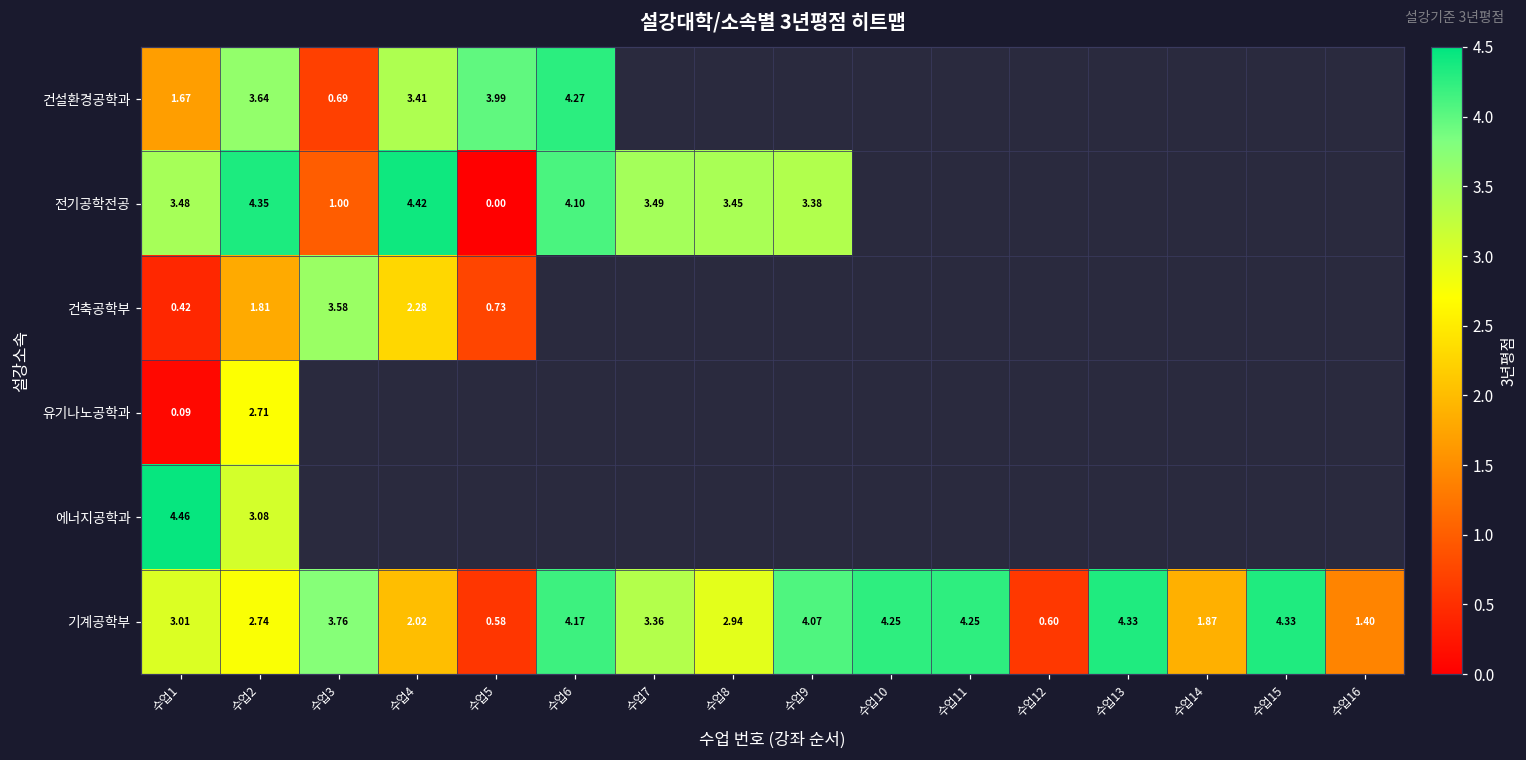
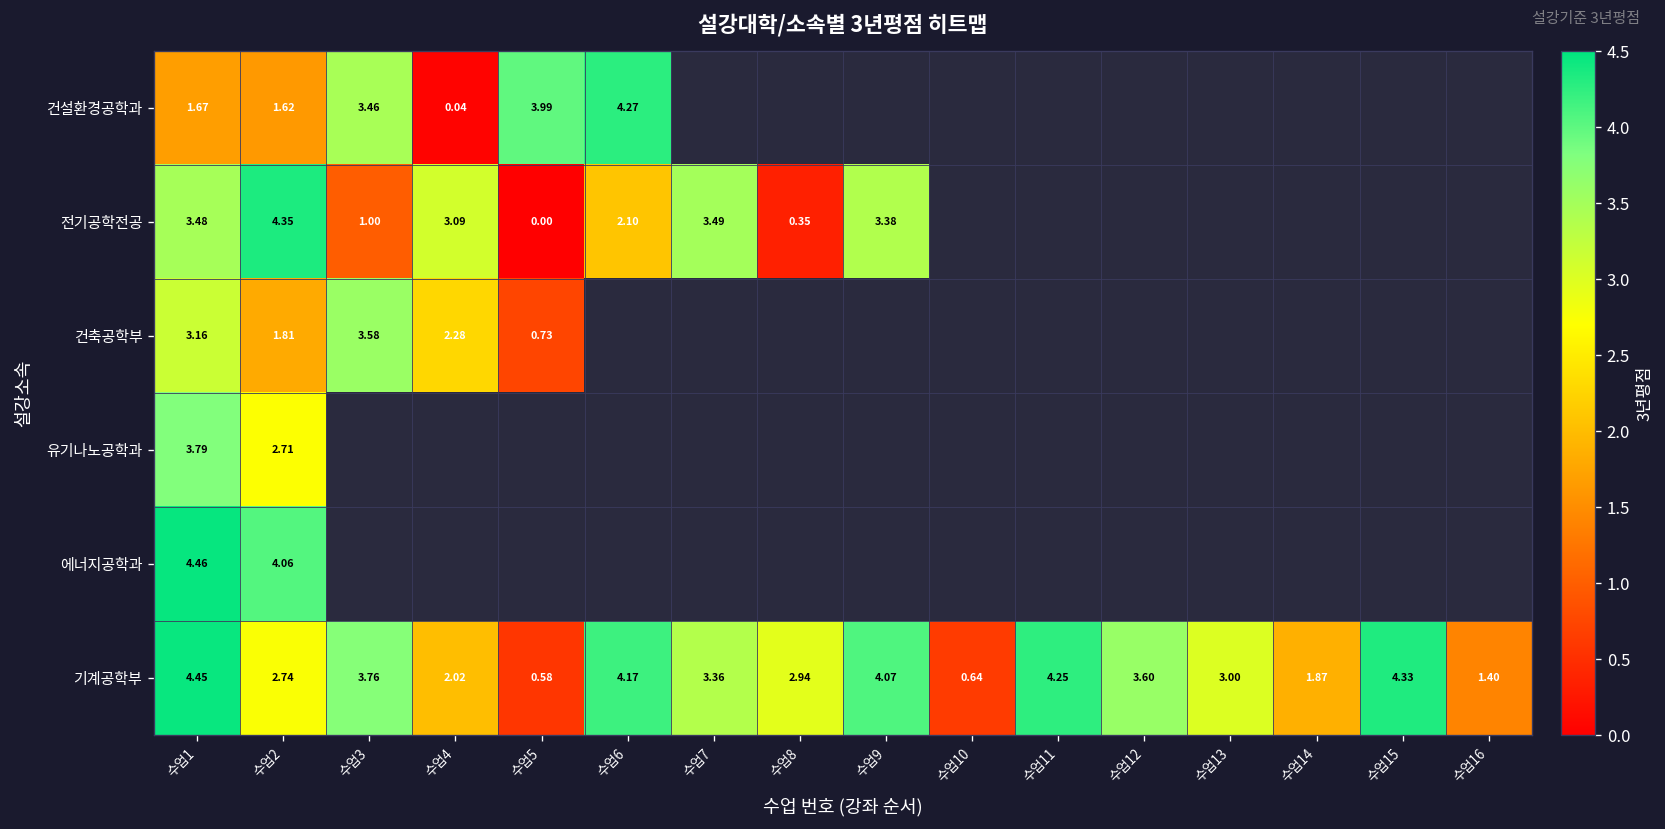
건설환경공학과, 수업2: 3.64 -> 1.62
건설환경공학과, 수업3: 0.69 -> 3.46
건설환경공학과, 수업4: 3.41 -> 0.04
전기공학전공, 수업4: 4.42 -> 3.09
전기공학전공, 수업6: 4.10 -> 2.10
전기공학전공, 수업8: 3.45 -> 0.35
건축공학부, 수업1: 0.42 -> 3.16
유기나노공학과, 수업1: 0.09 -> 3.79
에너지공학과, 수업2: 3.08 -> 4.06
기계공학부, 수업1: 3.01 -> 4.45
기계공학부, 수업10: 4.25 -> 0.64
기계공학부, 수업12: 0.60 -> 3.60
기계공학부, 수업13: 4.33 -> 3.00
